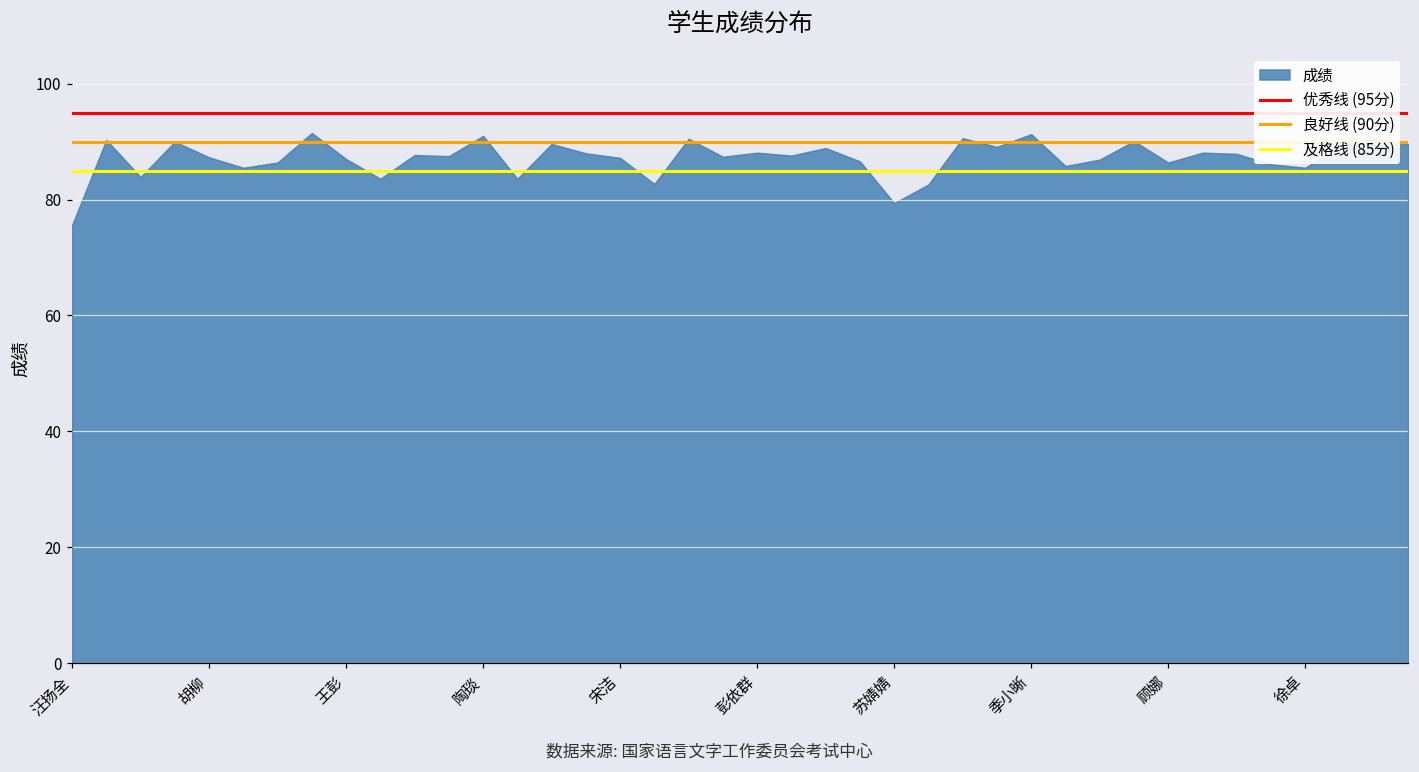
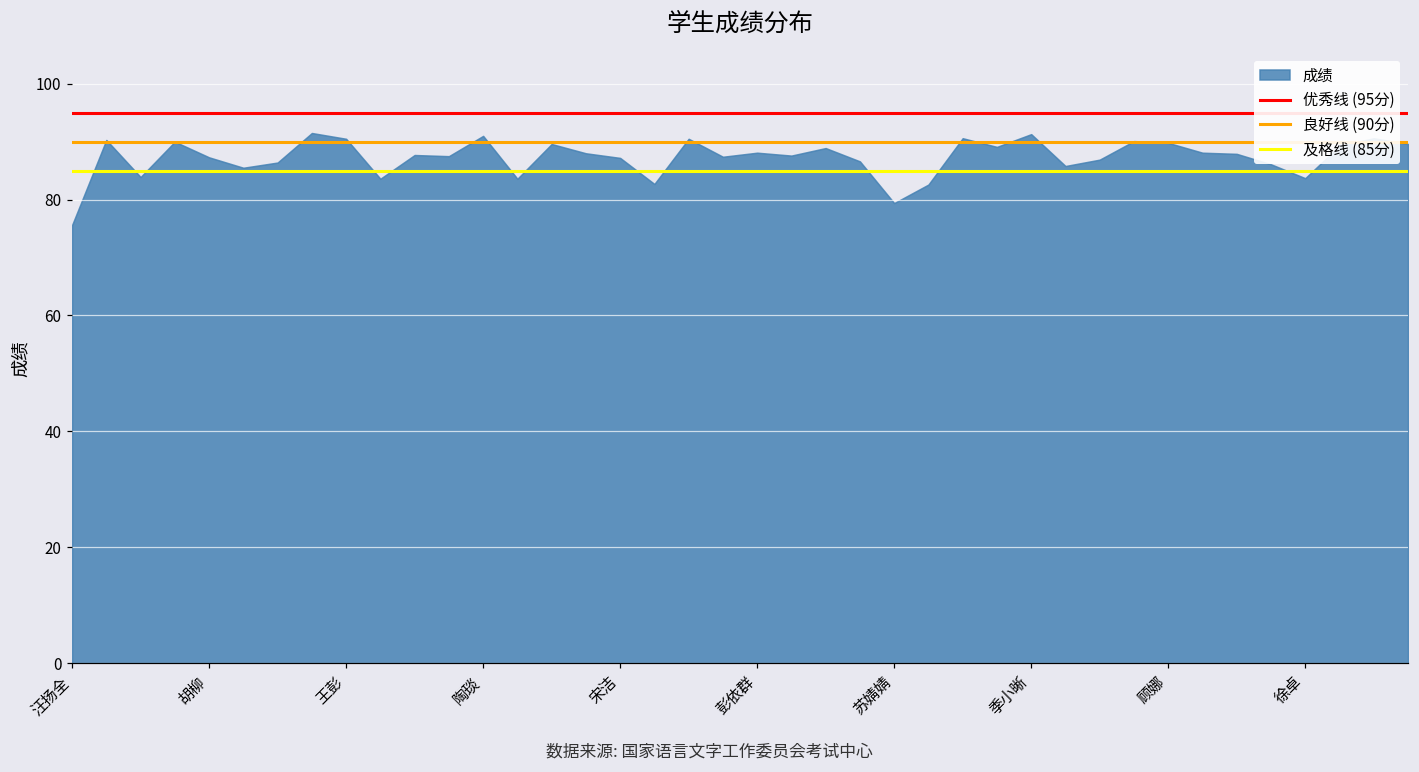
王彭: 87 -> 91
顾娜: 86 -> 90
徐卓: 86 -> 84
